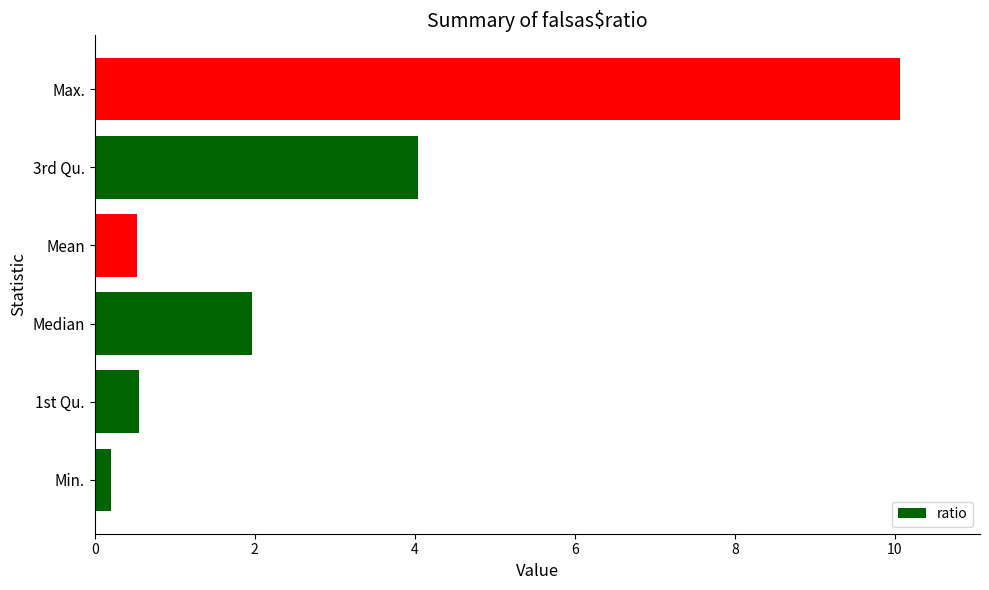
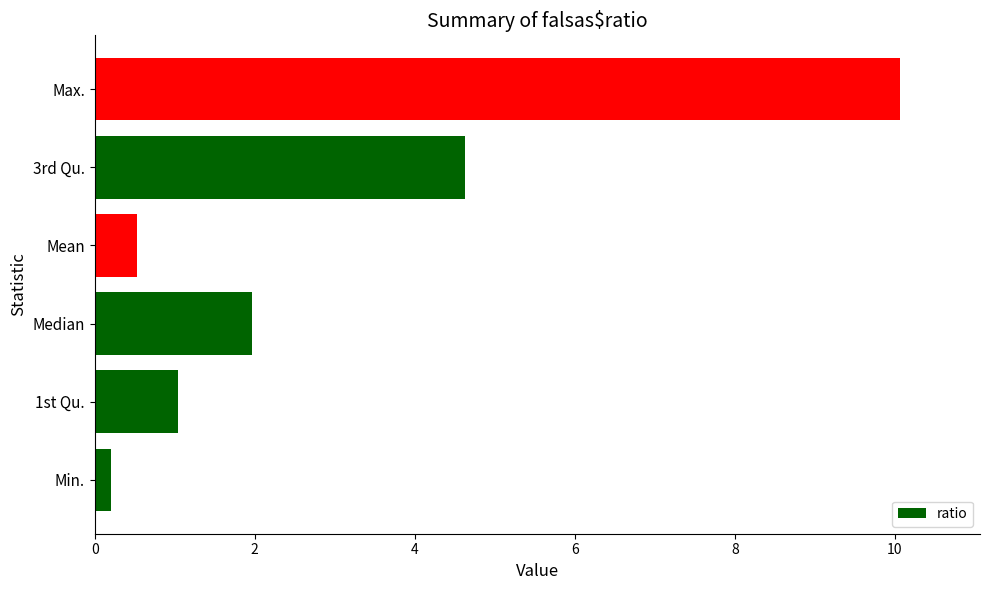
3rd Qu.: 4.0 -> 4.6
1st Qu.: 0.5 -> 1.0
